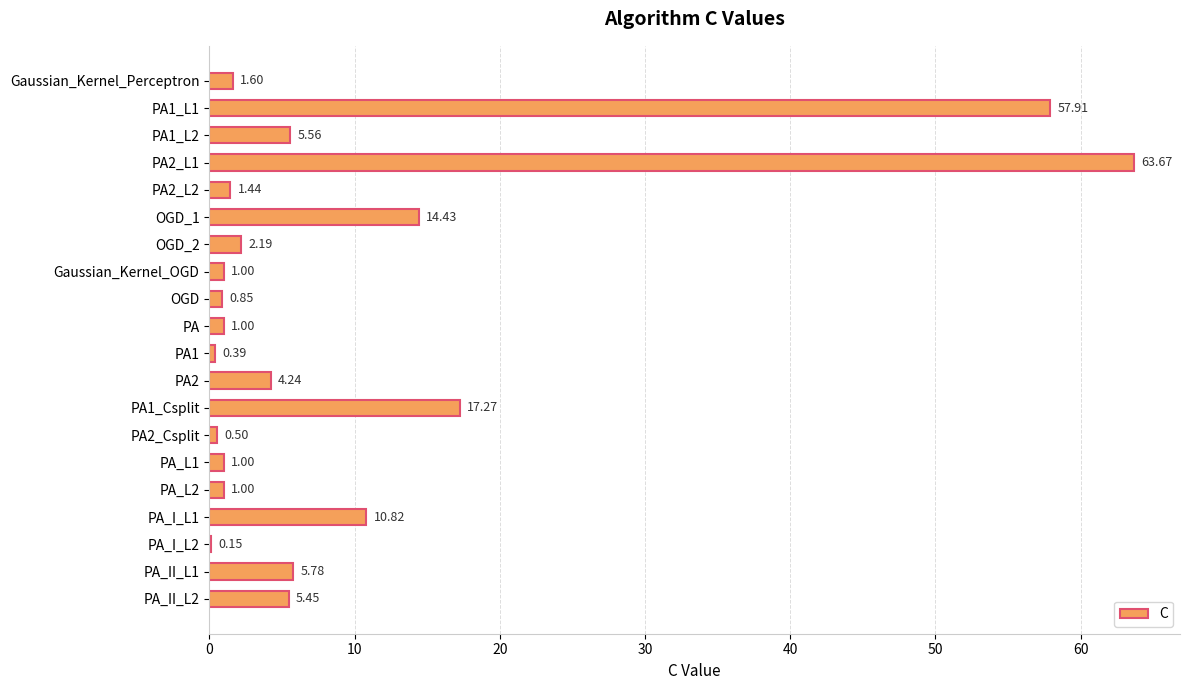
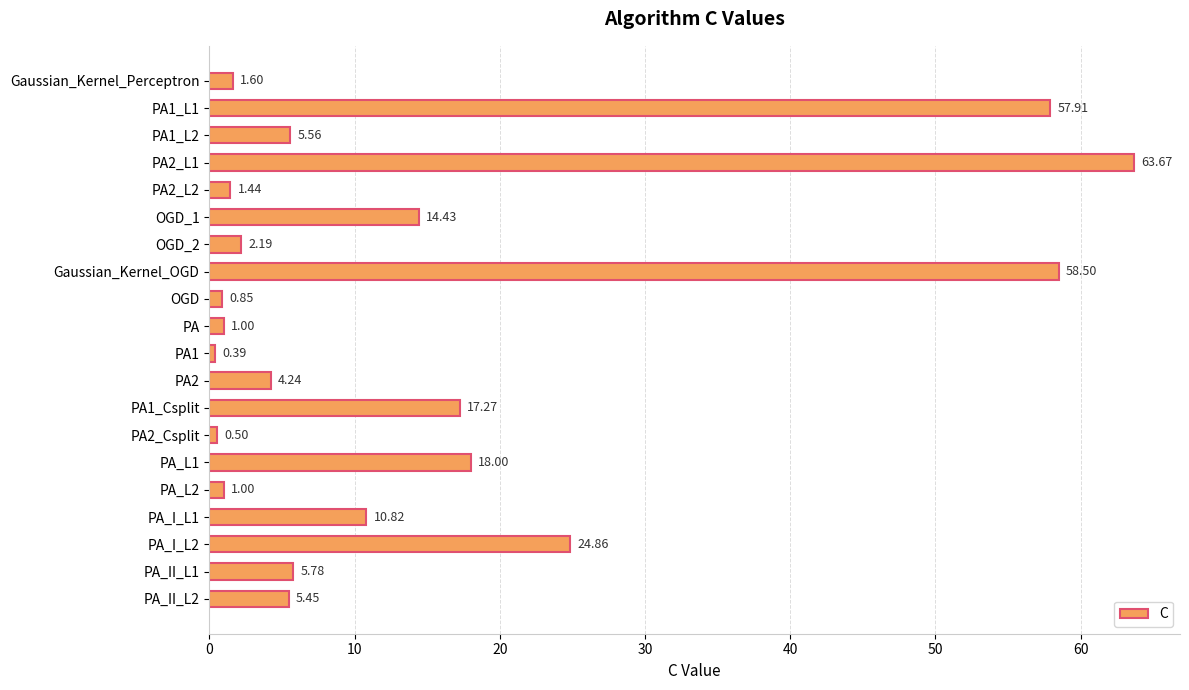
Gaussian_Kernel_OGD: 1.00 -> 58.50
PA_L1: 1.00 -> 18.00
PA_I_L2: 0.15 -> 24.86
